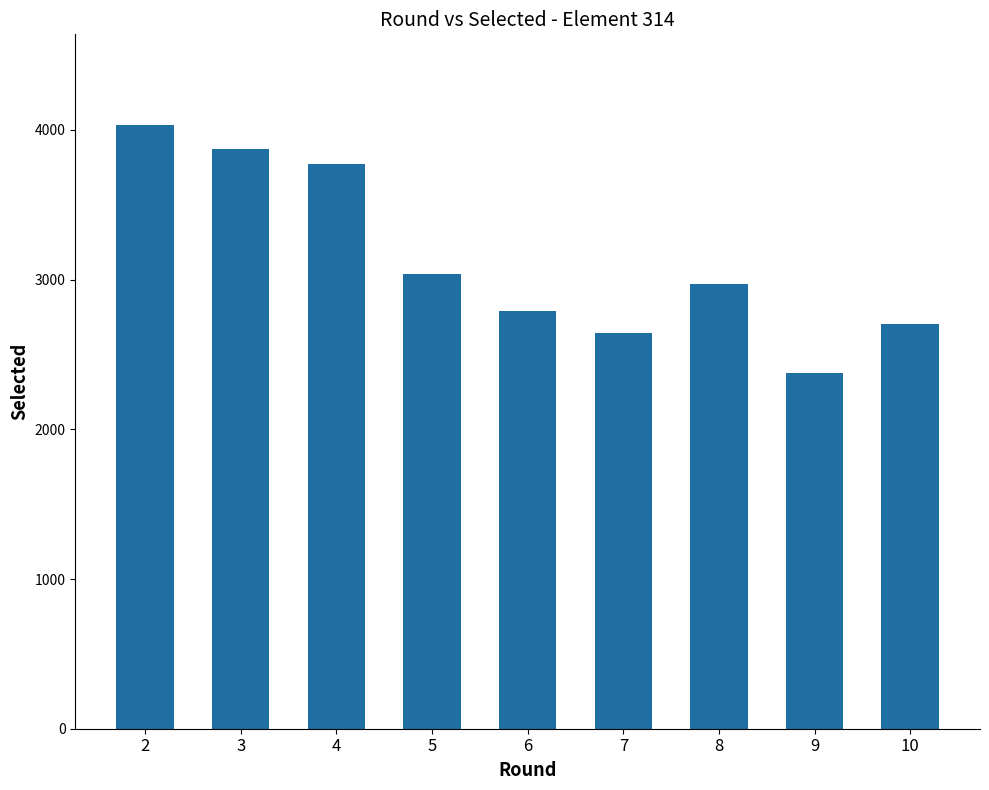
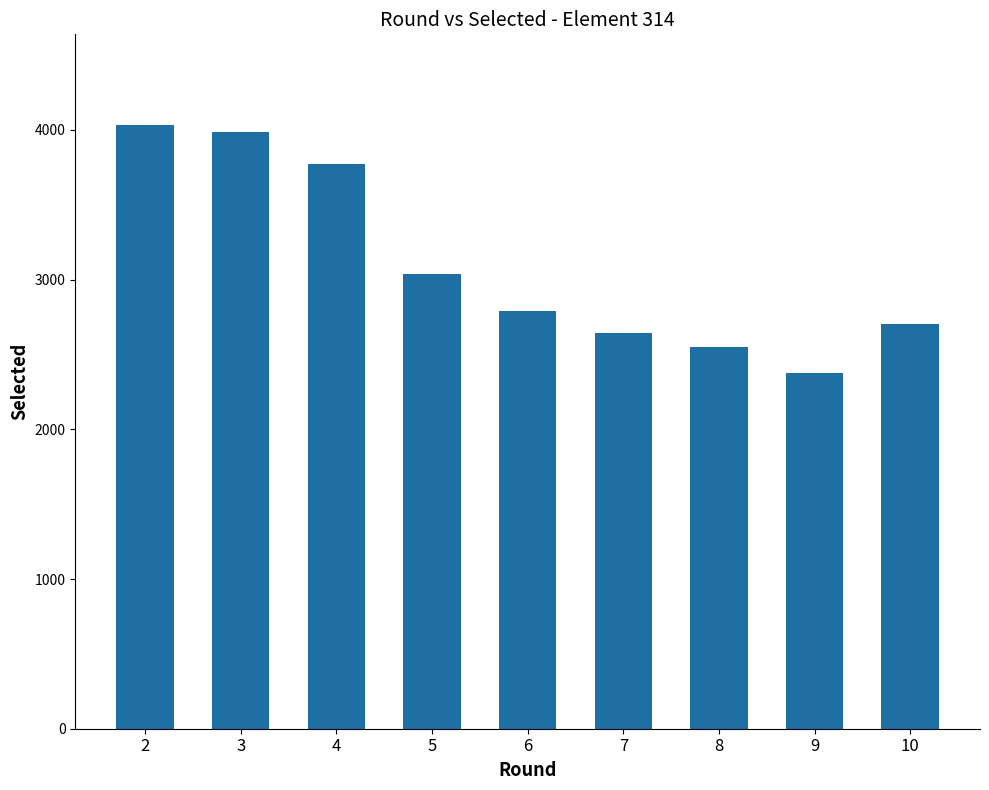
3: 3870 -> 3990
8: 2970 -> 2550
